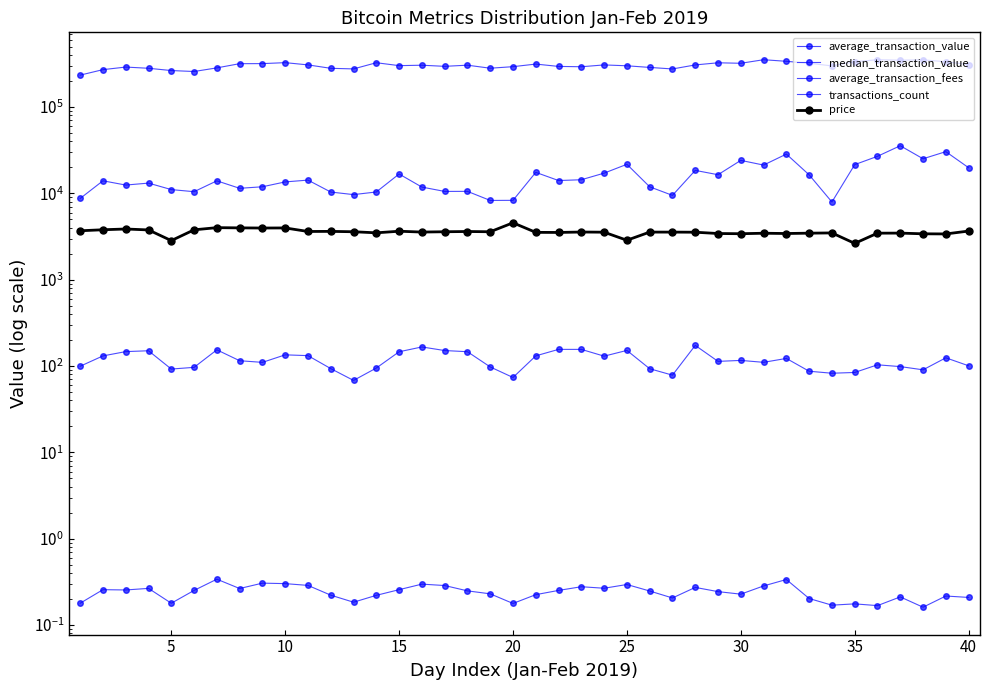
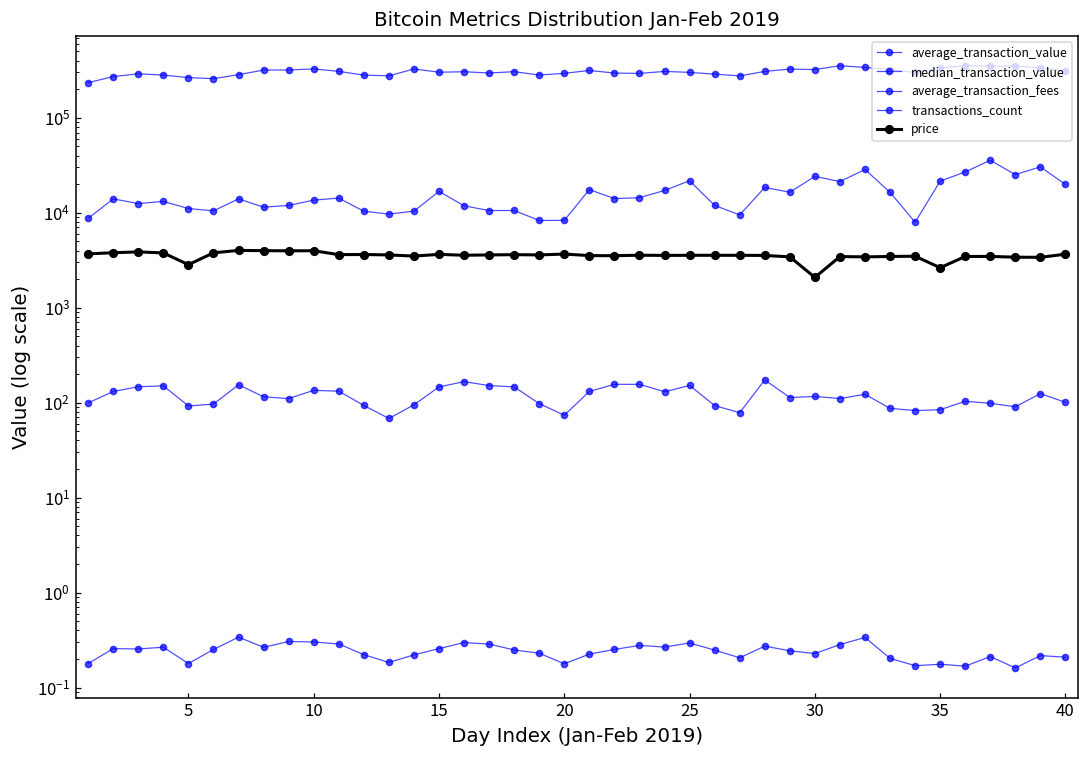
price, 20: 5000 -> 3700
price, 25: 2900 -> 3600
price, 30: 3400 -> 2100
